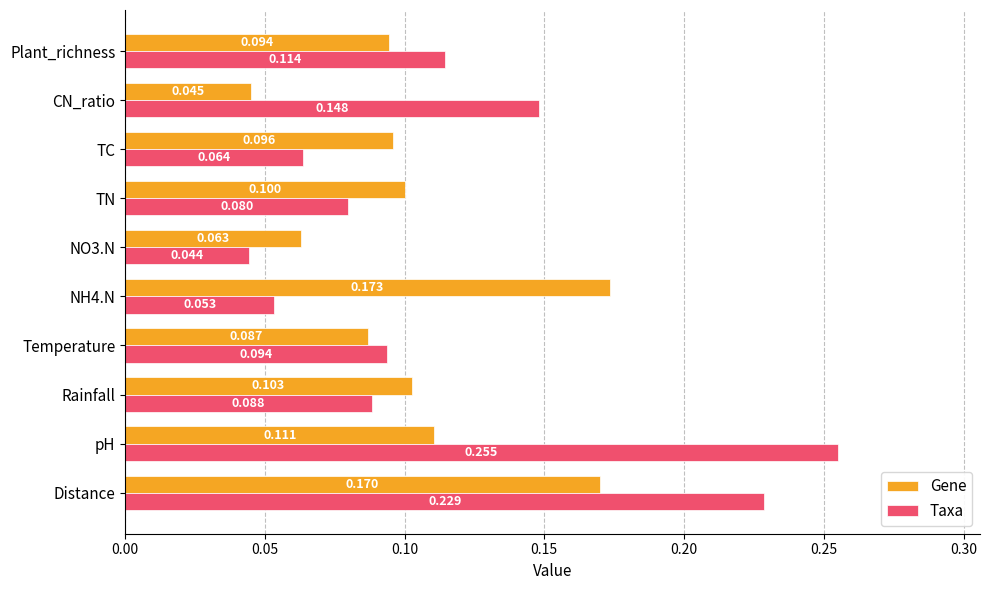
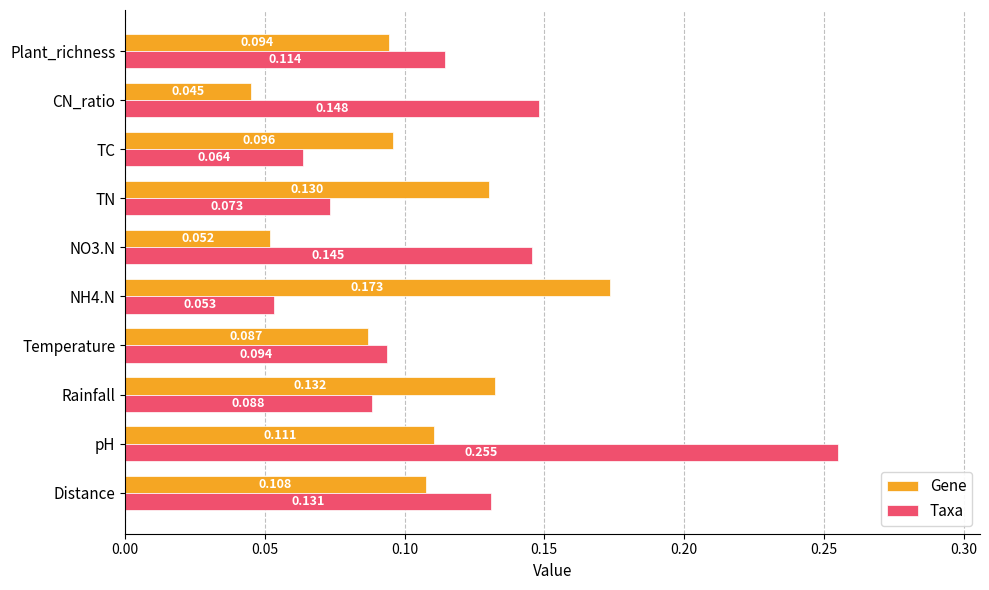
Gene, TN: 0.100 -> 0.130
Taxa, TN: 0.080 -> 0.073
Gene, NO3.N: 0.063 -> 0.052
Taxa, NO3.N: 0.044 -> 0.145
Gene, Rainfall: 0.103 -> 0.132
Gene, Distance: 0.170 -> 0.108
Taxa, Distance: 0.229 -> 0.131
